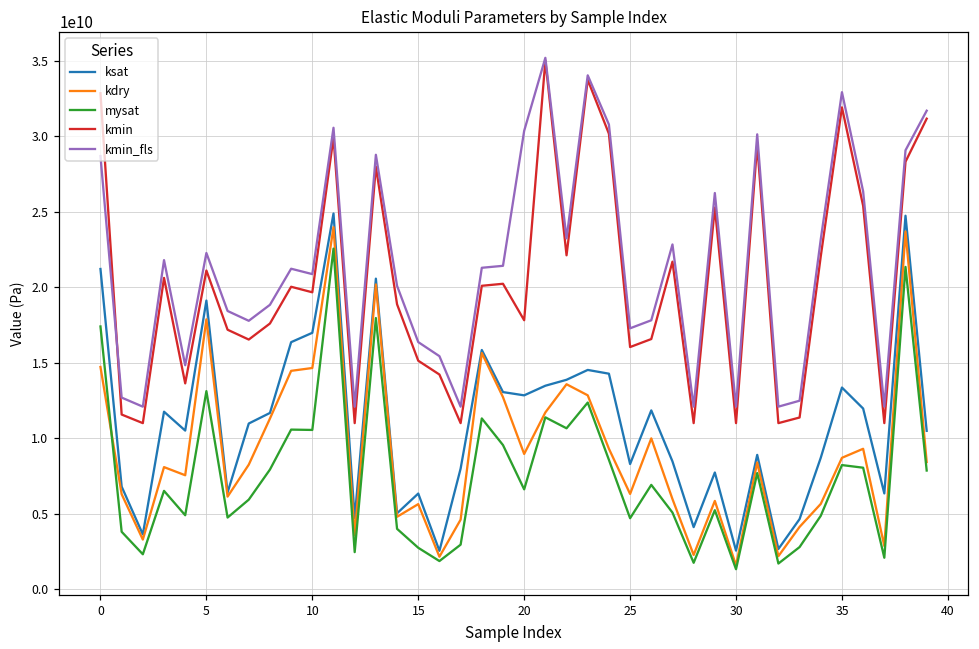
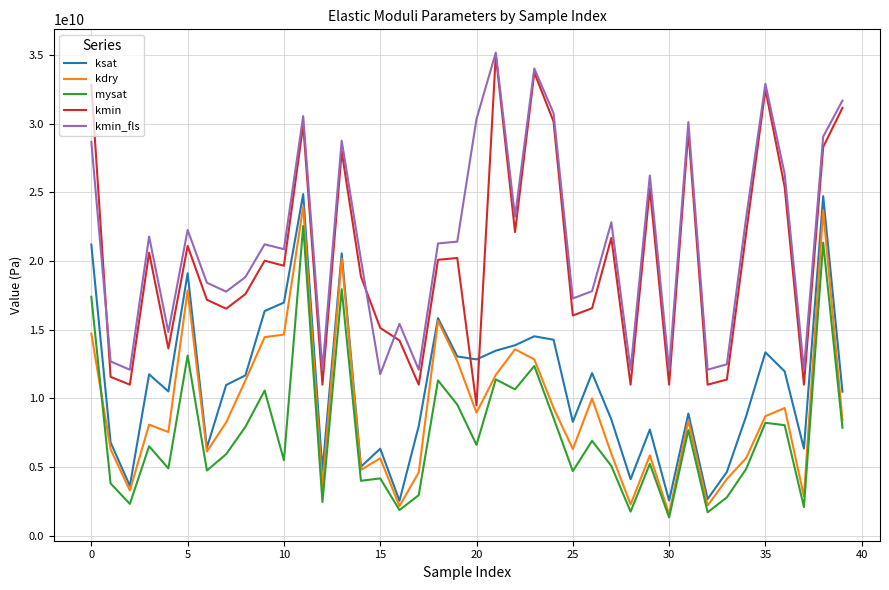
mysat, 10: 10500000000 -> 5500000000
mysat, 15: 2800000000 -> 4200000000
kmin_fls, 15: 16400000000 -> 11800000000
kmin, 20: 17800000000 -> 9500000000
kmin, 35: 31900000000 -> 32500000000
